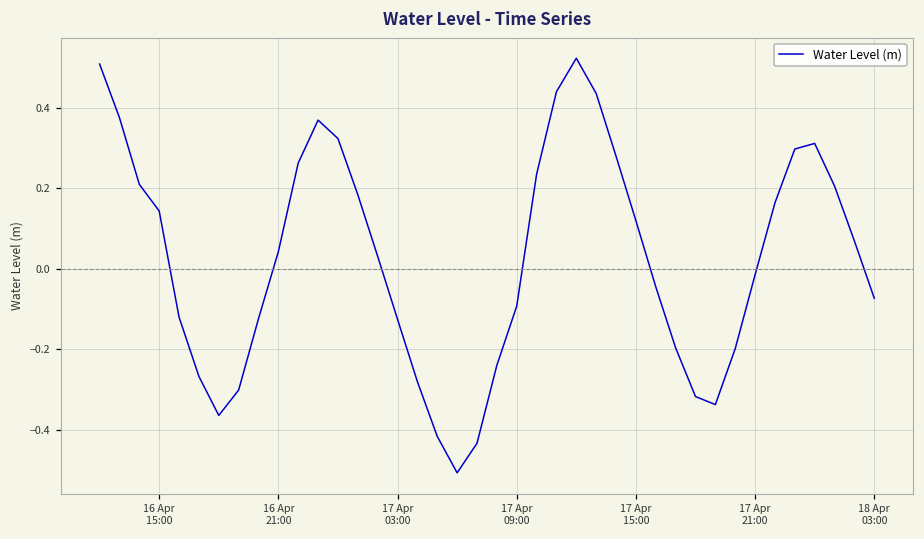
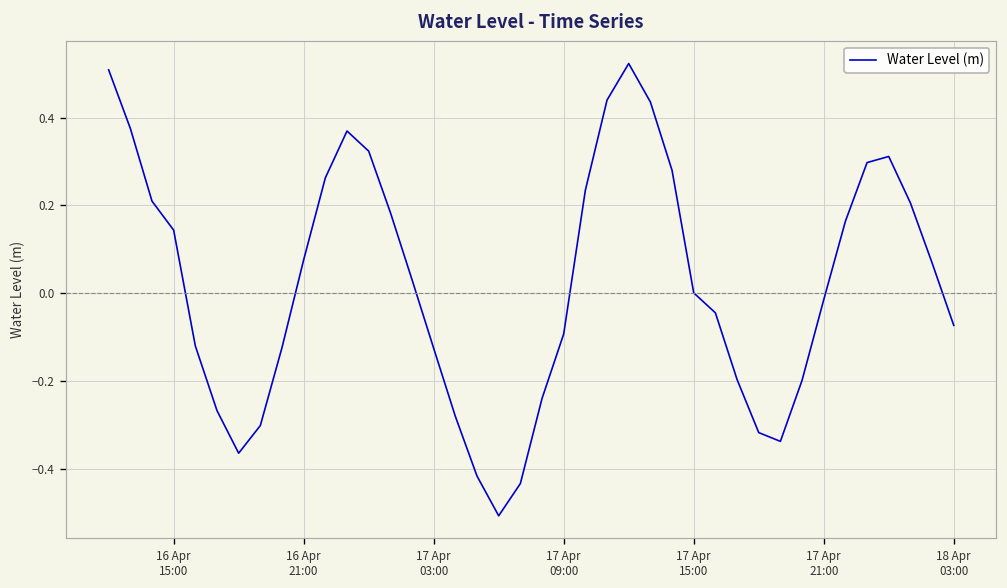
16 Apr 21:00: 0.04 -> 0.08
17 Apr 15:00: 0.12 -> 0.00
